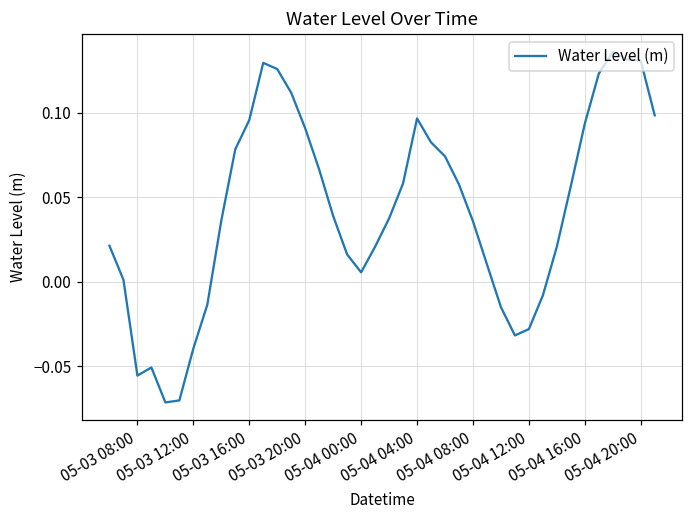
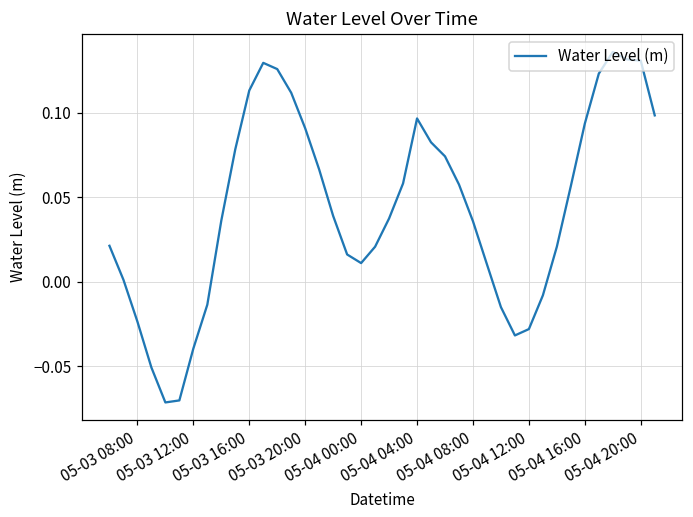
05-03 08:00: -0.056 -> -0.024
05-03 16:00: 0.096 -> 0.113
05-04 00:00: 0.006 -> 0.011
